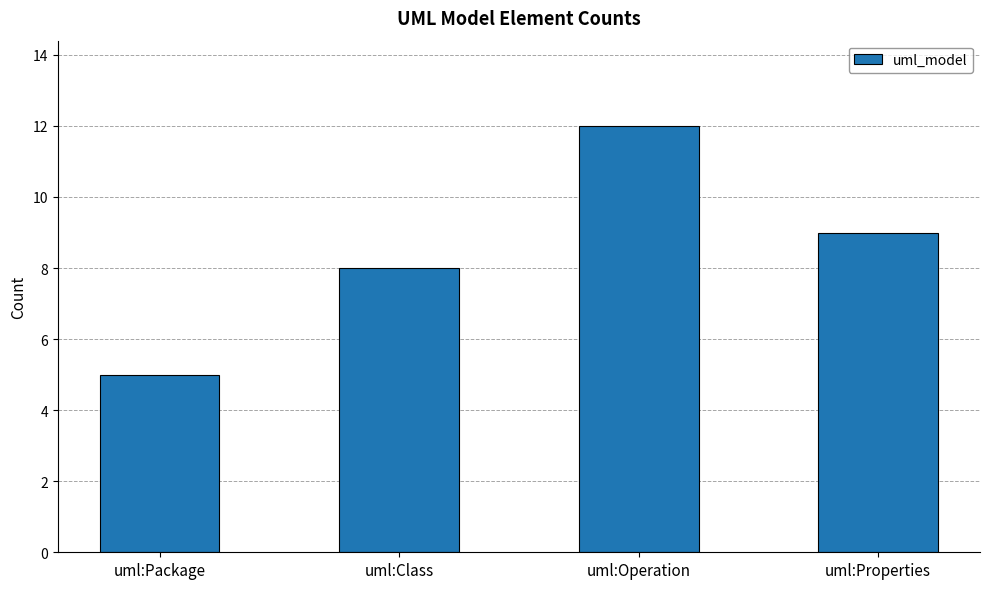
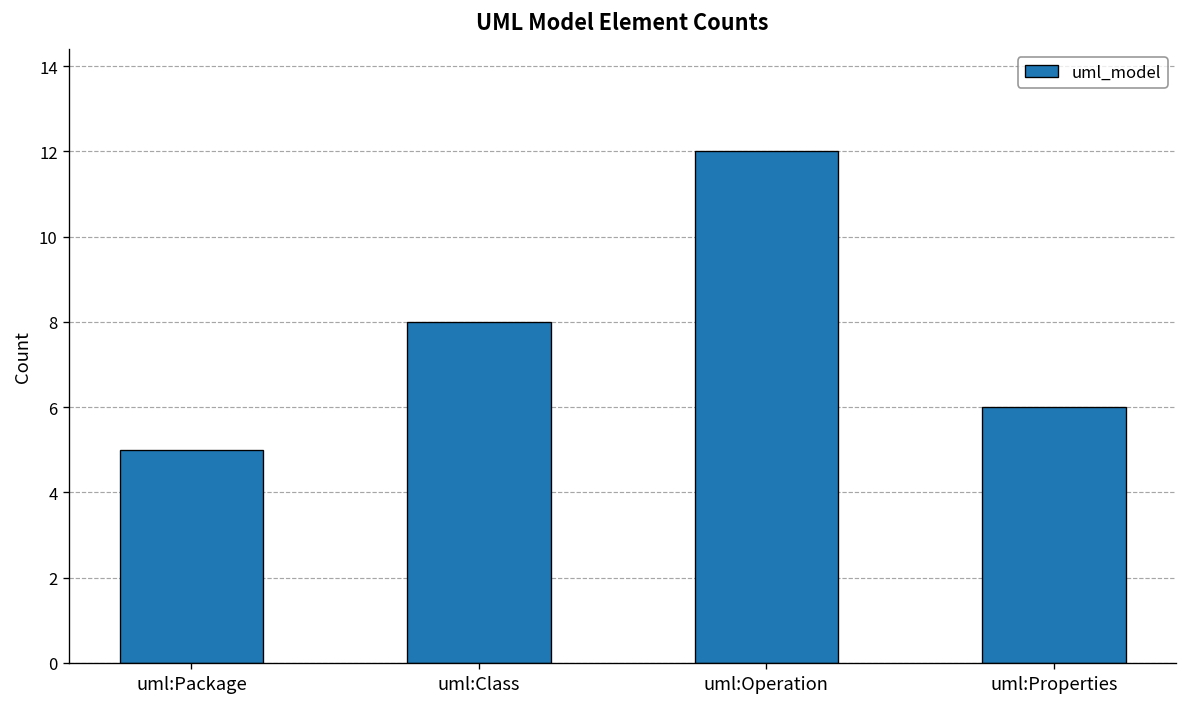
uml:Properties: 9 -> 6
